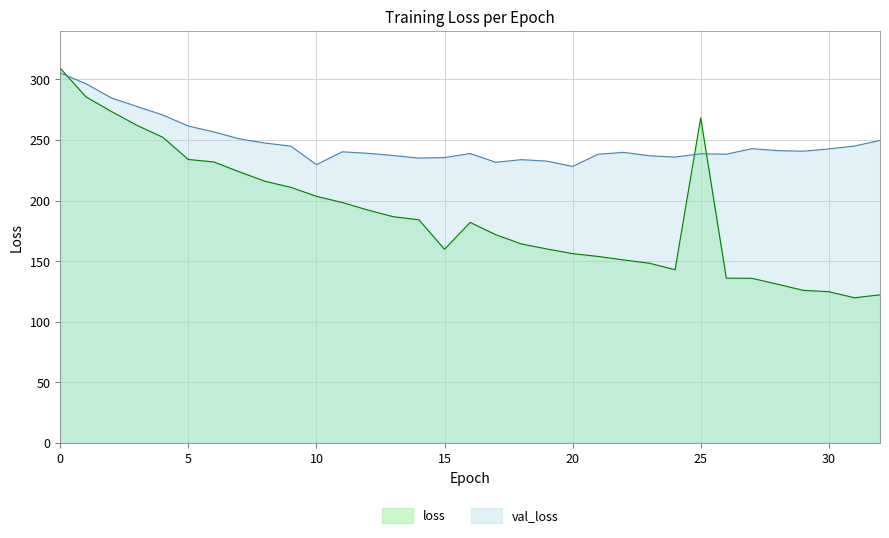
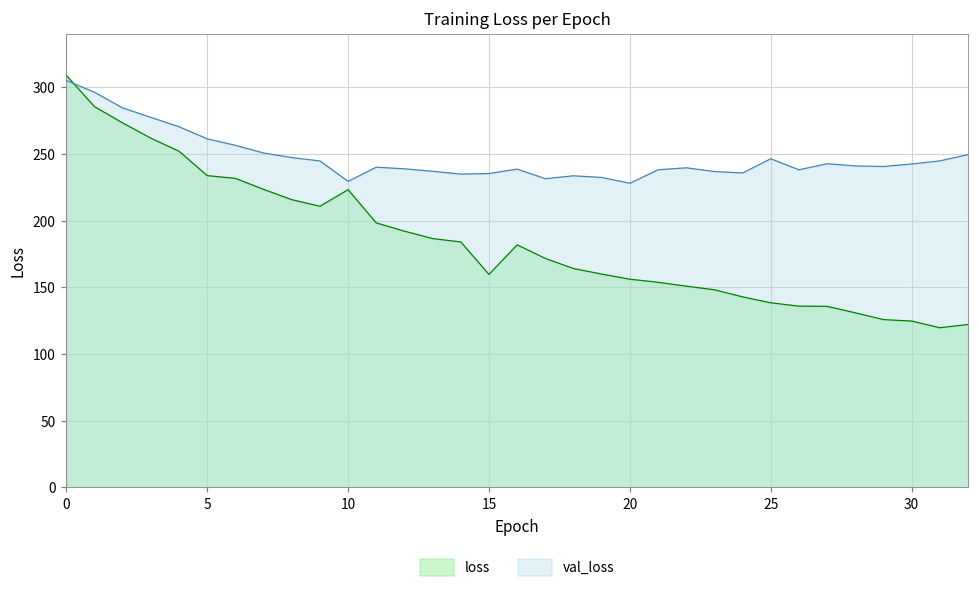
loss, 10: 203 -> 223
loss, 25: 268 -> 138
val_loss, 25: 239 -> 246
